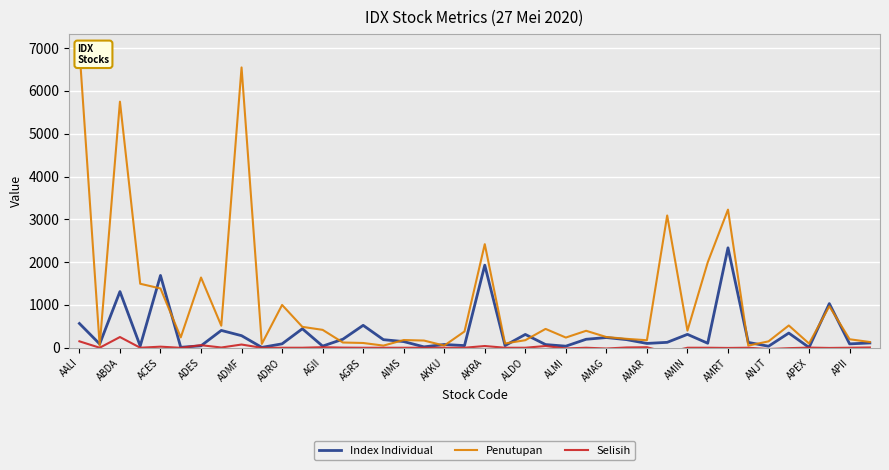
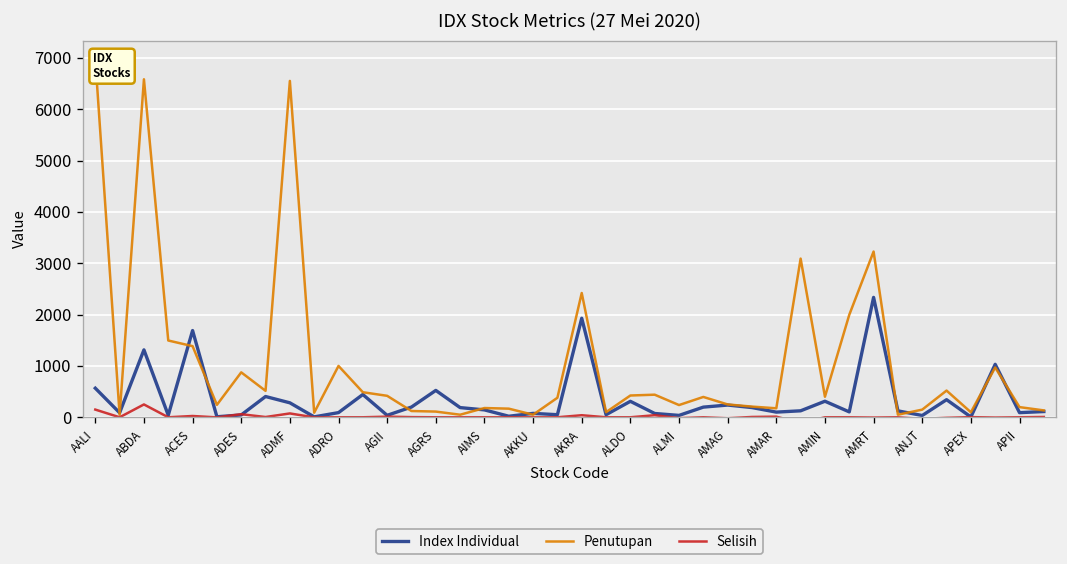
Penutupan, ABDA: 5800 -> 6600
Penutupan, ADES: 1600 -> 900
Penutupan, ALDO: 200 -> 400
